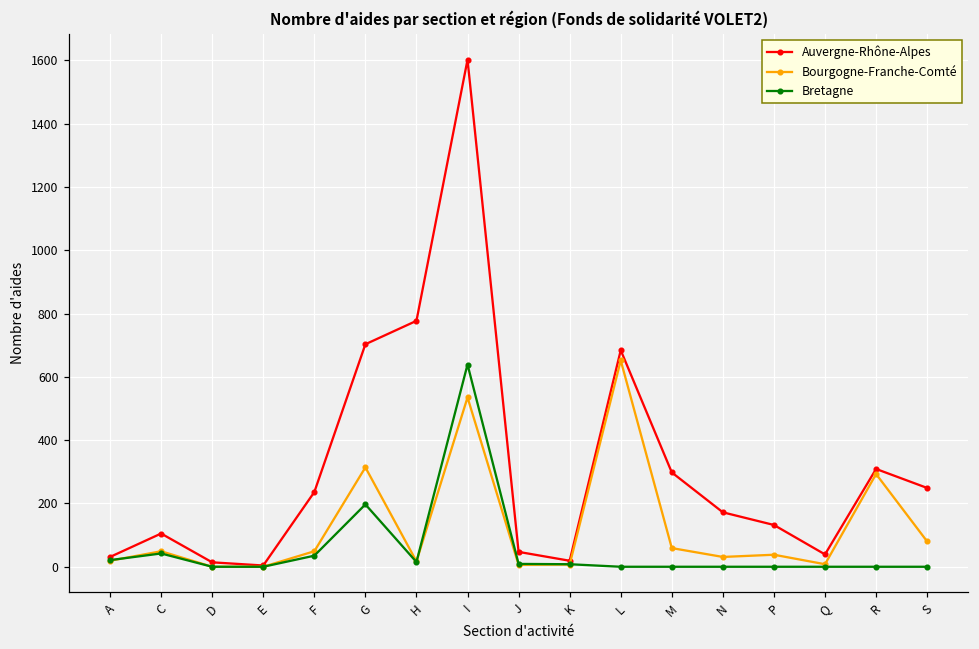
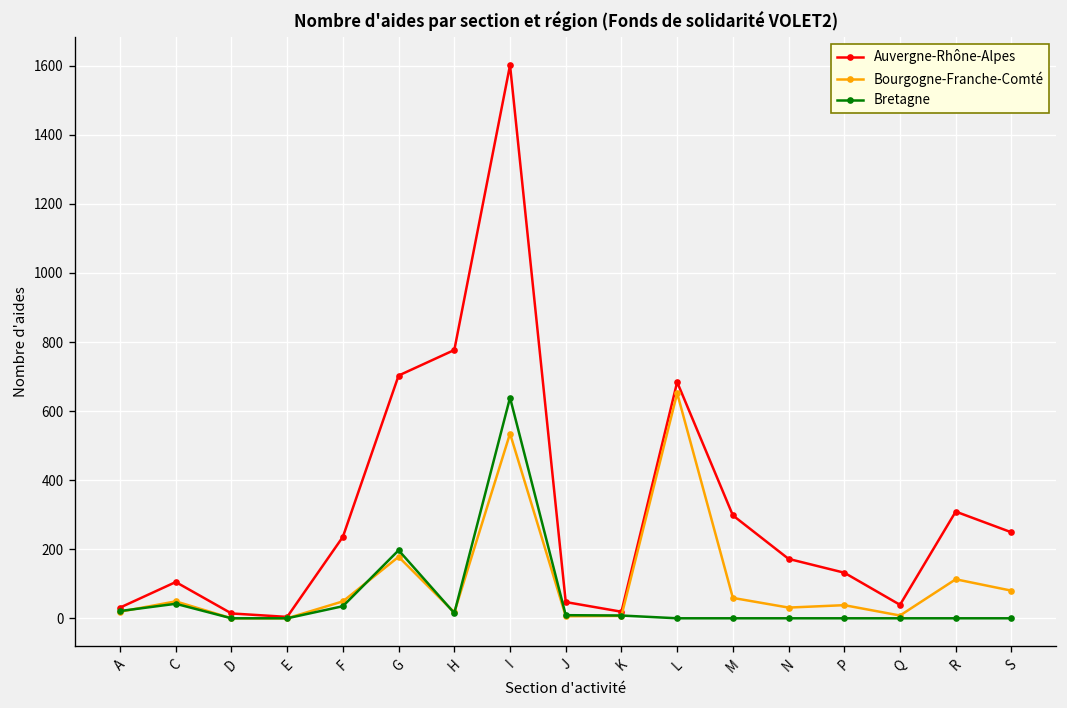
Bourgogne-Franche-Comté, G: 310 -> 180
Bourgogne-Franche-Comté, R: 290 -> 110
